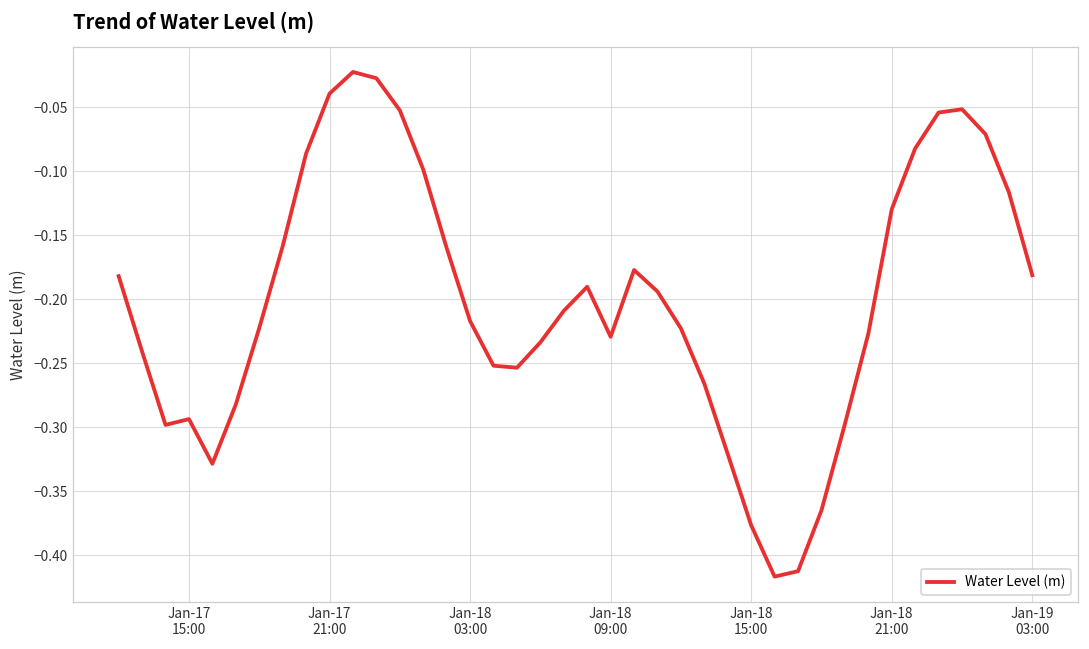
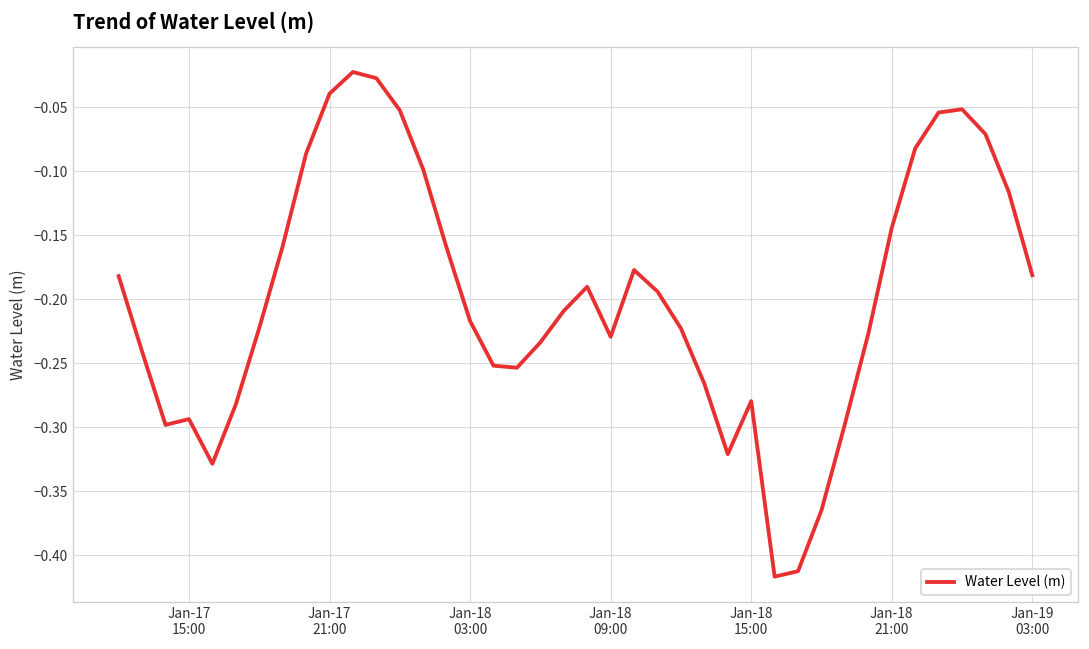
Jan-18 15:00: -0.377 -> -0.280
Jan-18 21:00: -0.130 -> -0.144
